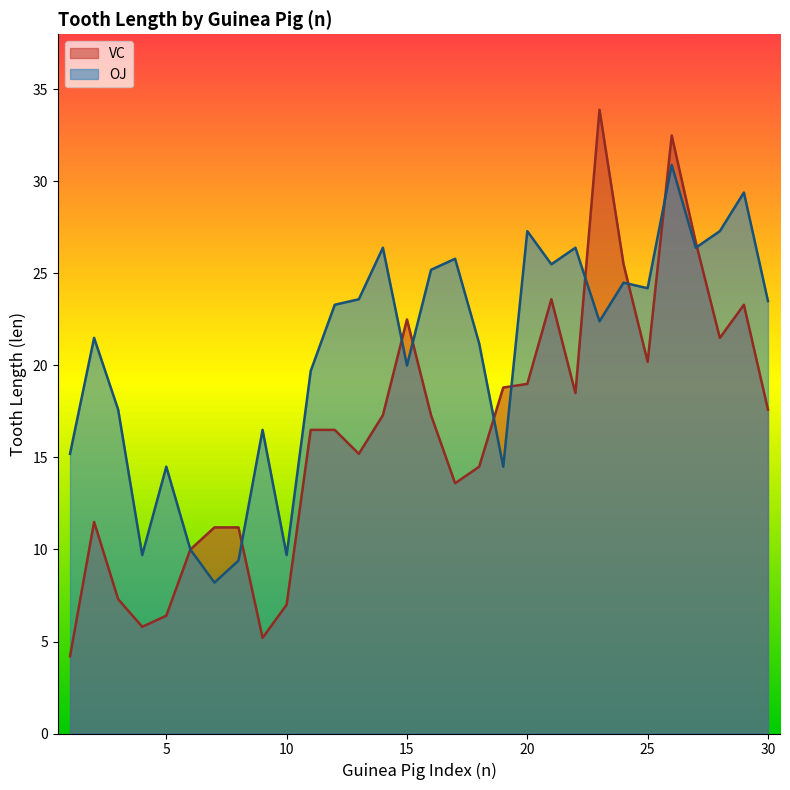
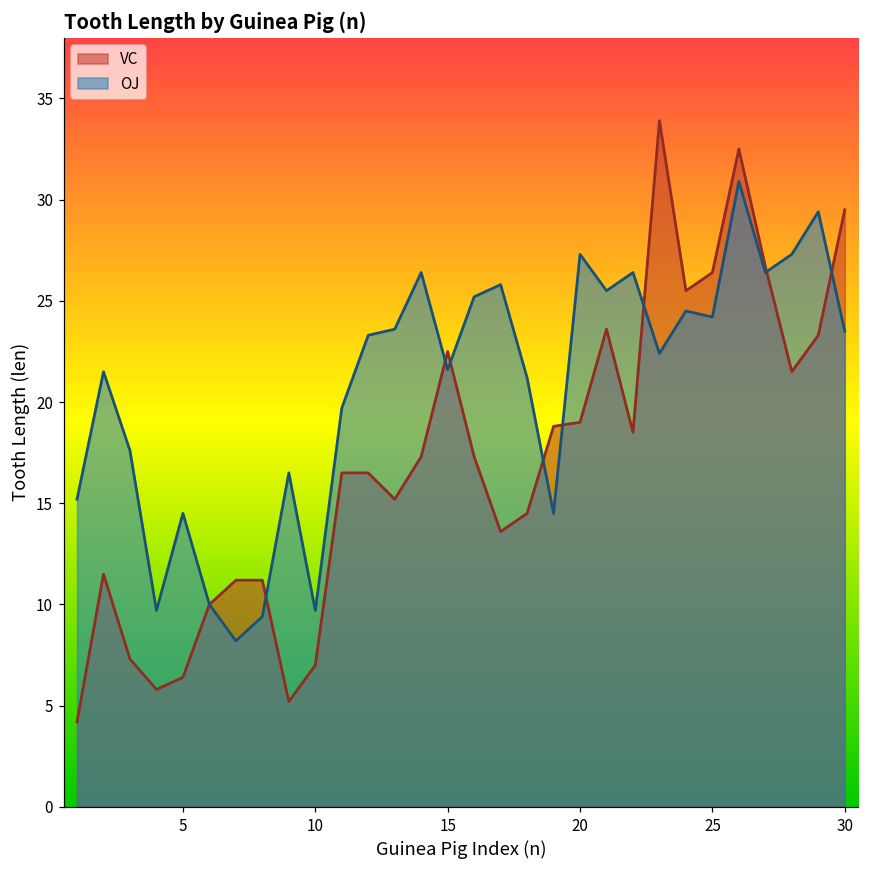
OJ, 15: 20.0 -> 21.6
VC, 25: 20.2 -> 26.4
VC, 30: 17.6 -> 29.5
